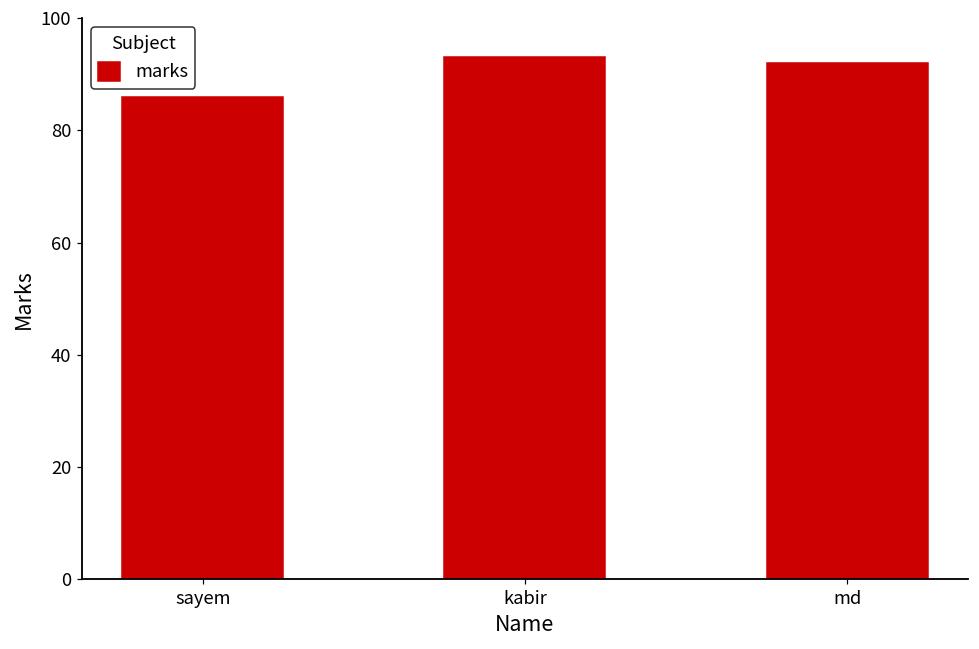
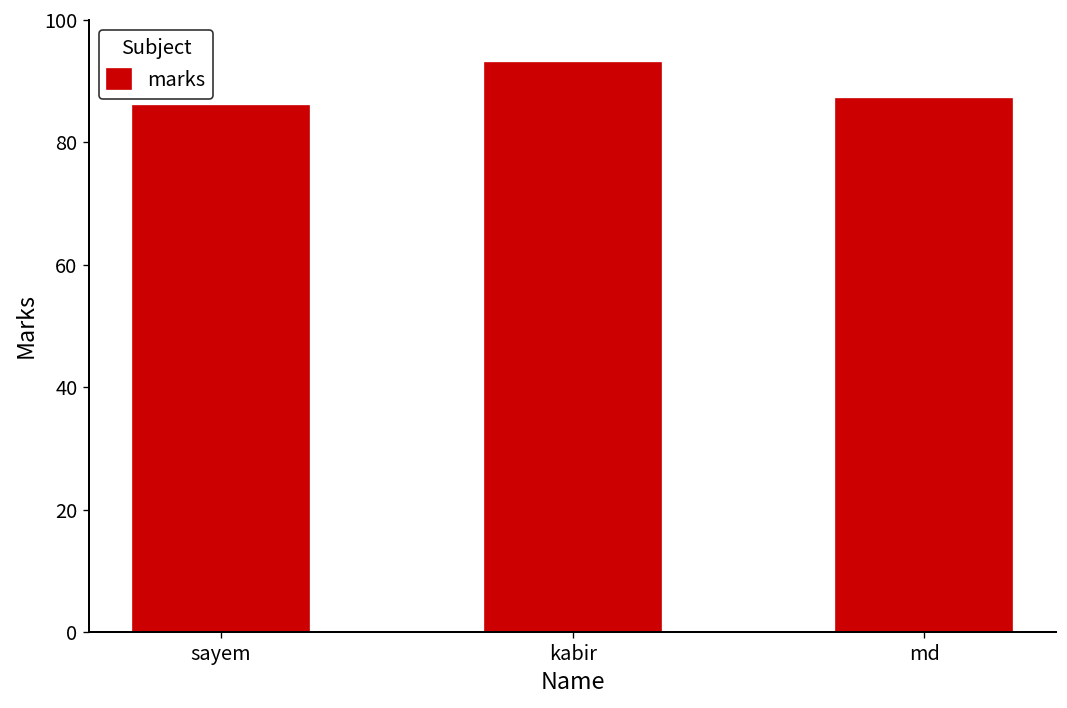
md: 92 -> 87
